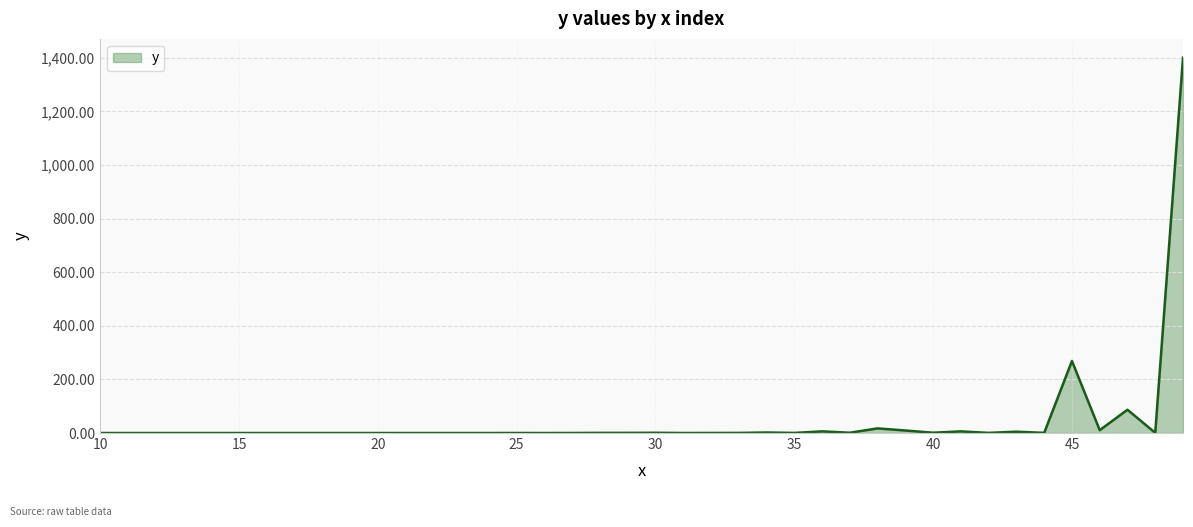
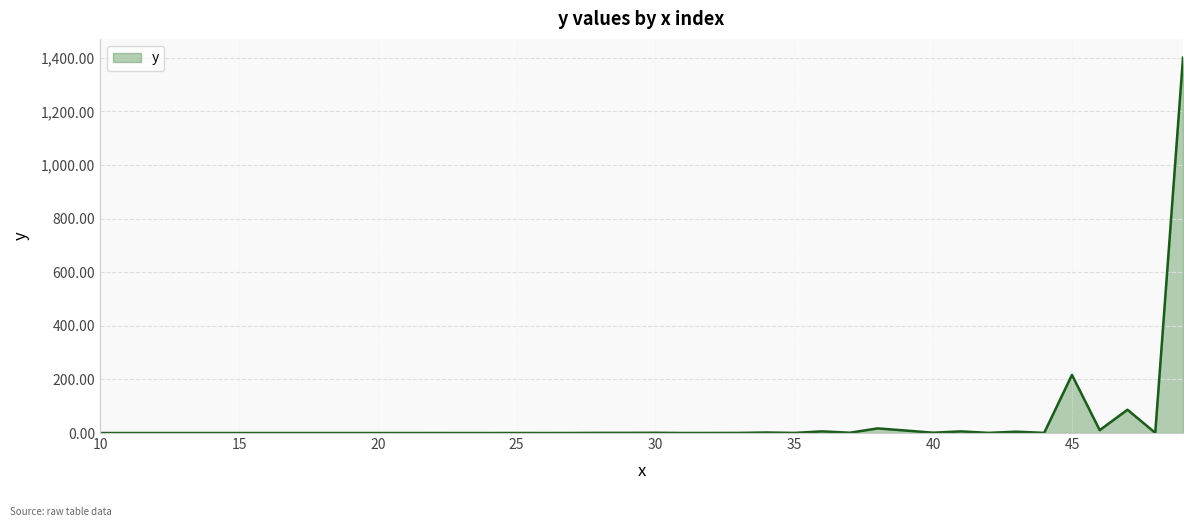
45: 270 -> 220
